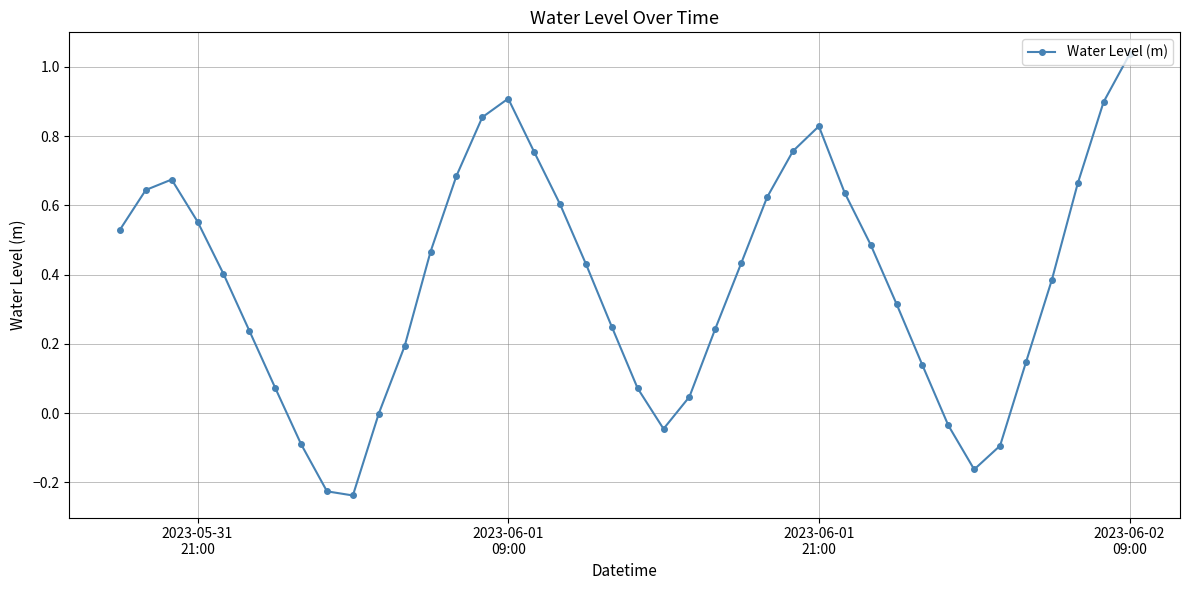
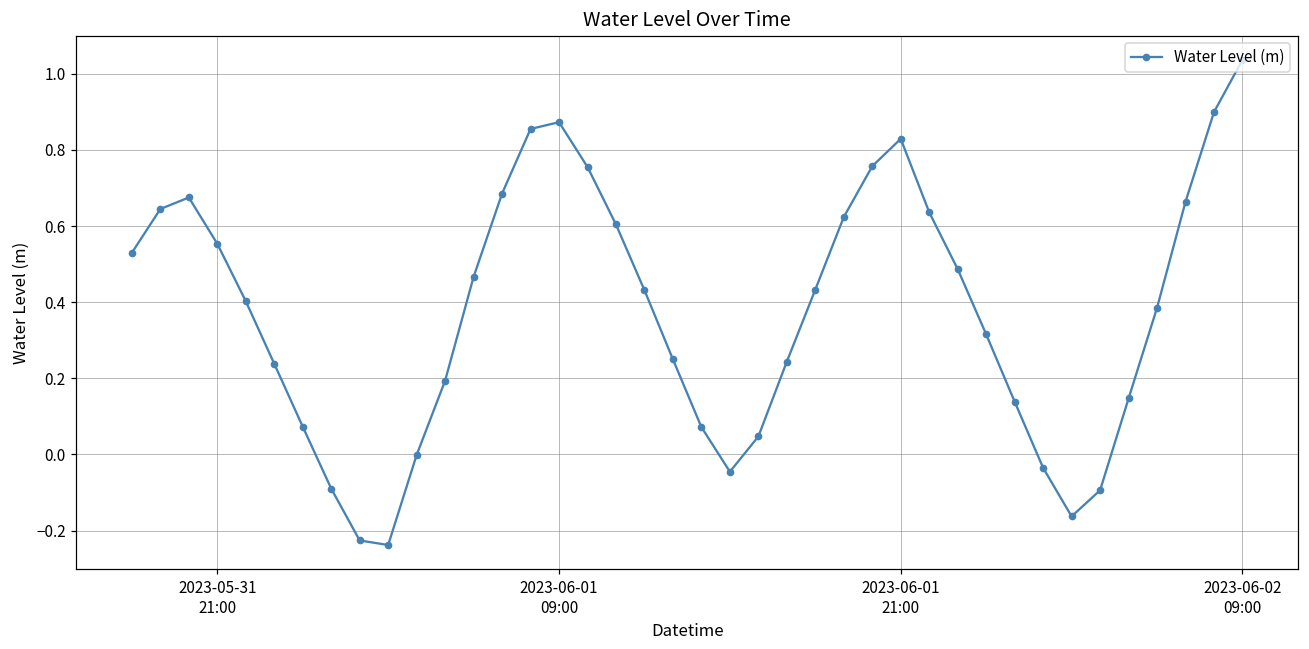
2023-06-01 09:00: 0.91 -> 0.87
